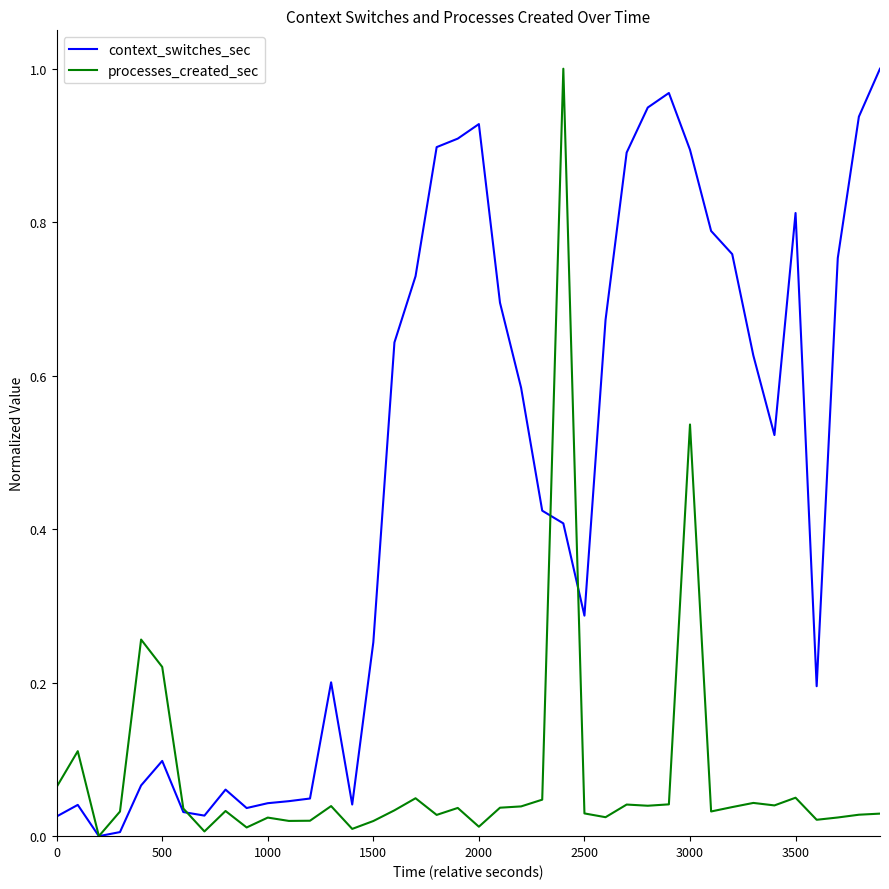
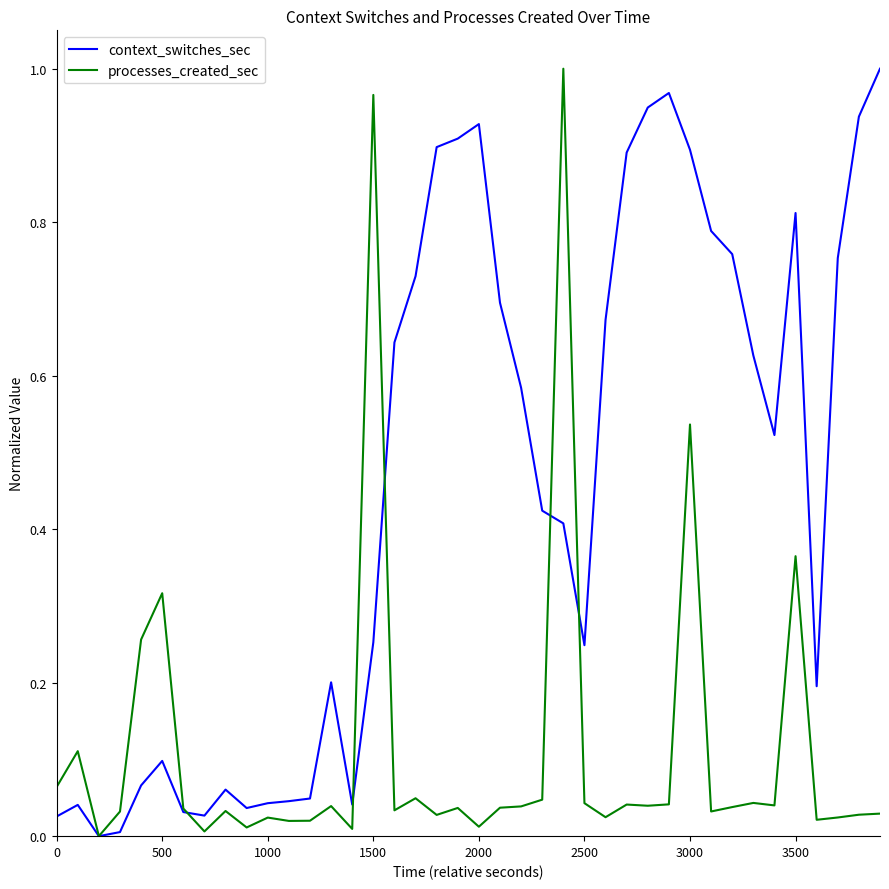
processes_created_sec, 500: 0.22 -> 0.32
processes_created_sec, 1500: 0.02 -> 0.97
context_switches_sec, 2500: 0.29 -> 0.25
processes_created_sec, 2500: 0.03 -> 0.04
processes_created_sec, 3500: 0.05 -> 0.36
